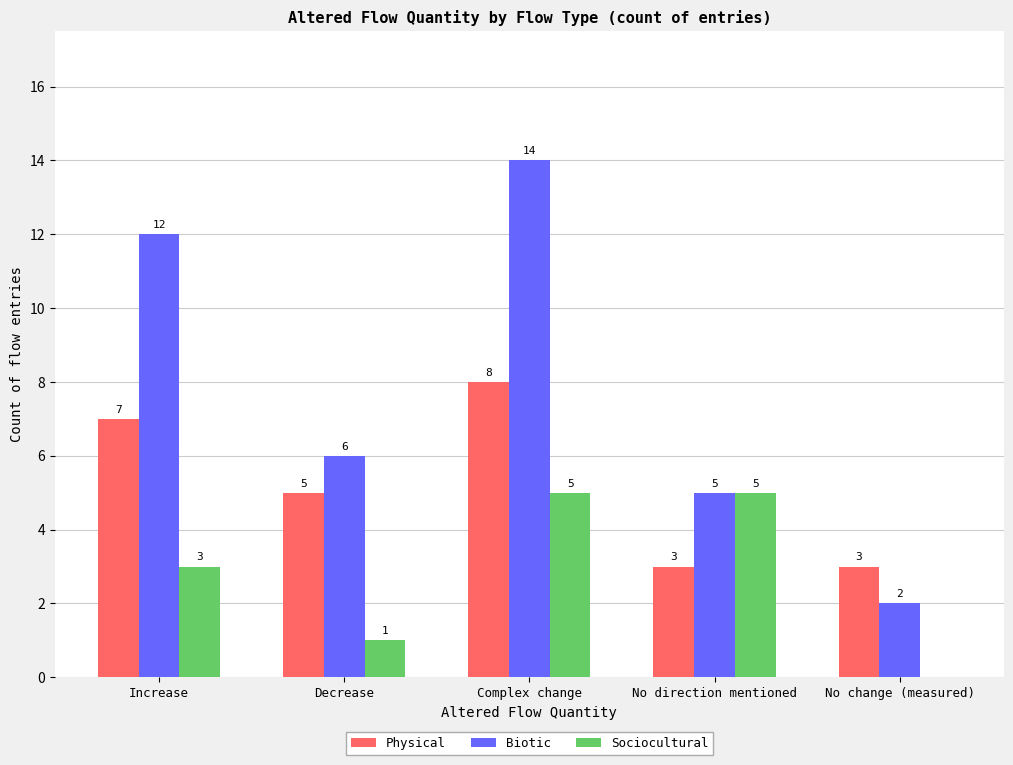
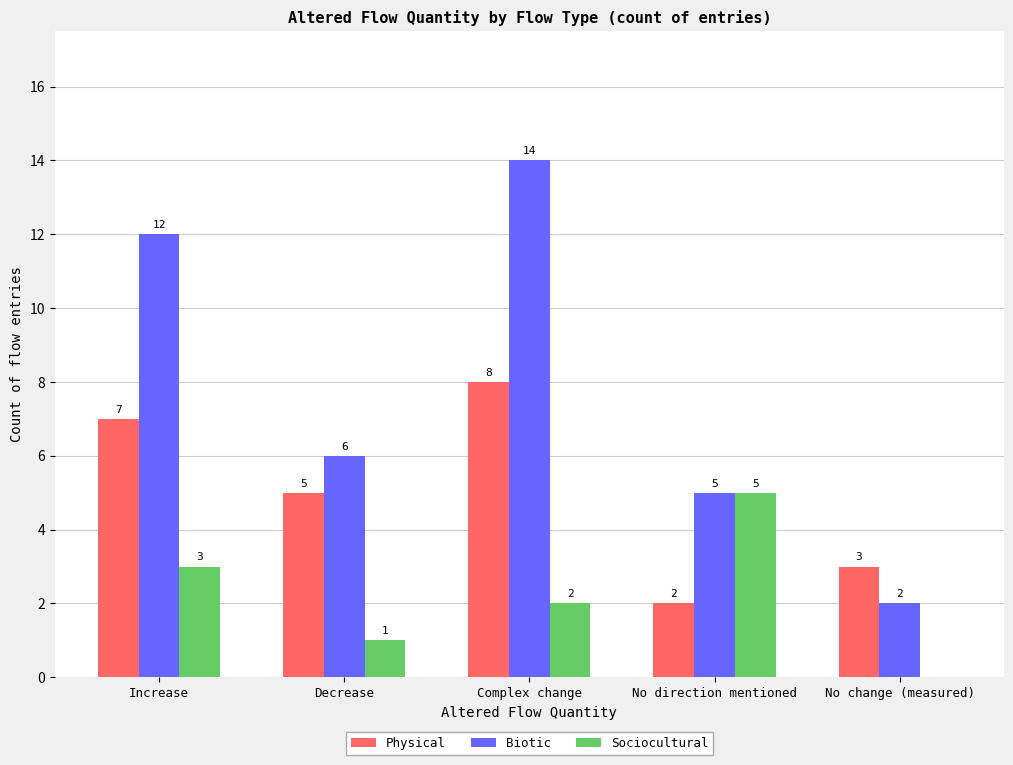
Sociocultural, Complex change: 5 -> 2
Physical, No direction mentioned: 3 -> 2
